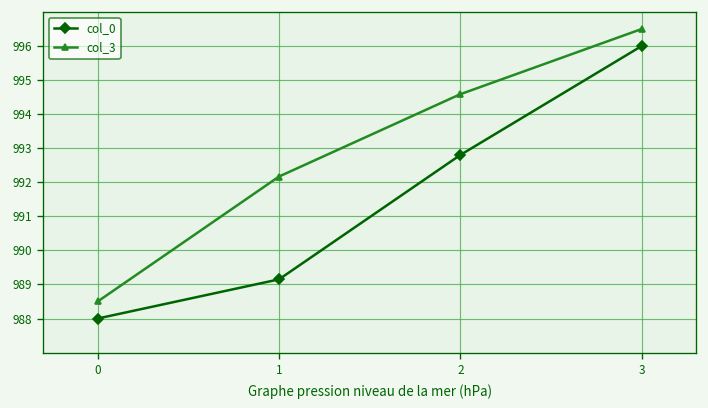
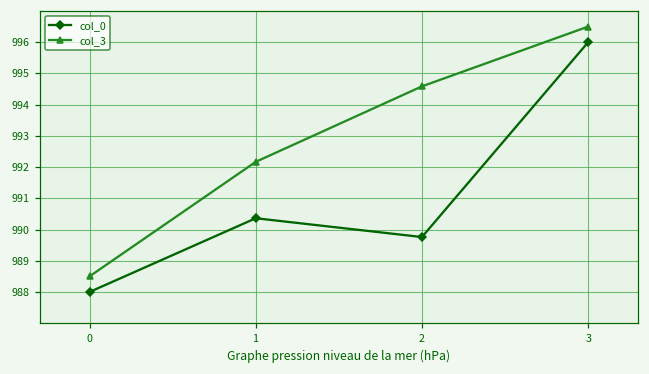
col_0, 1: 989.1 -> 990.4
col_0, 2: 992.8 -> 989.8
